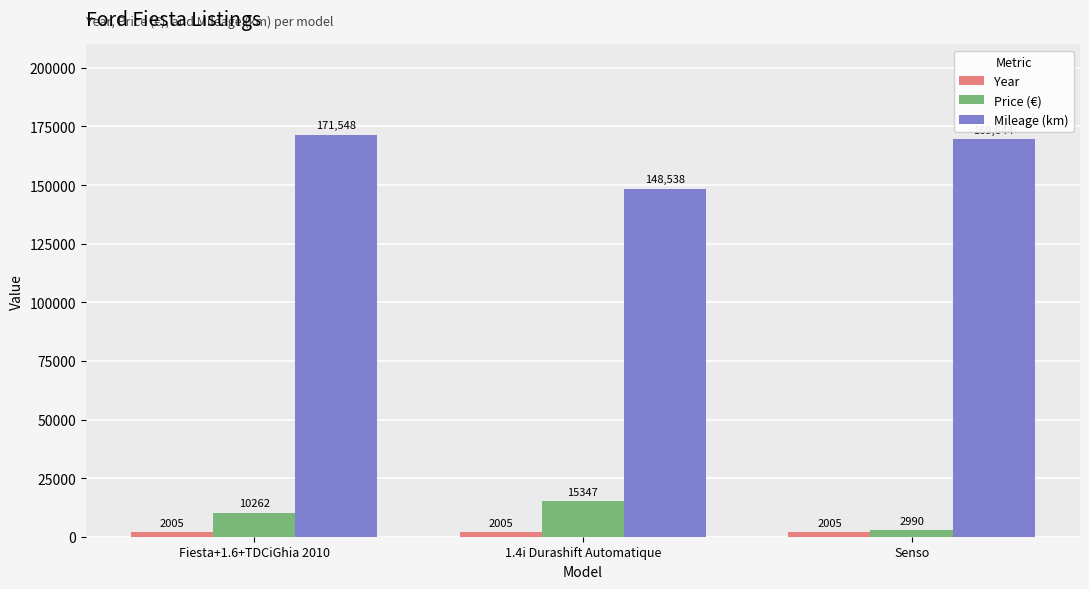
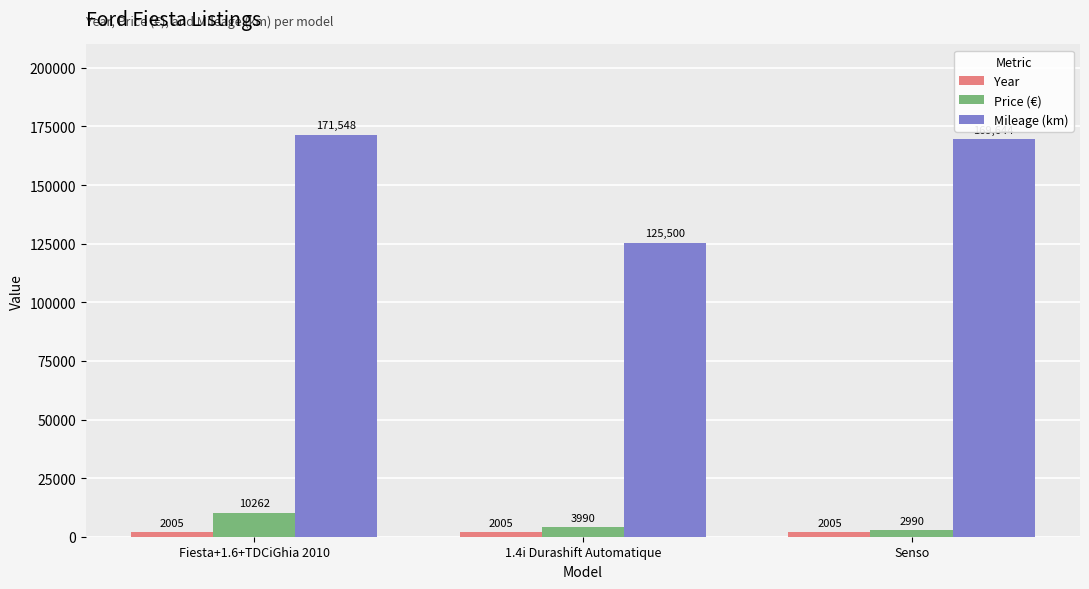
Price (€), 1.4i Durashift Automatique: 15347 -> 3990
Mileage (km), 1.4i Durashift Automatique: 148,538 -> 125,500
